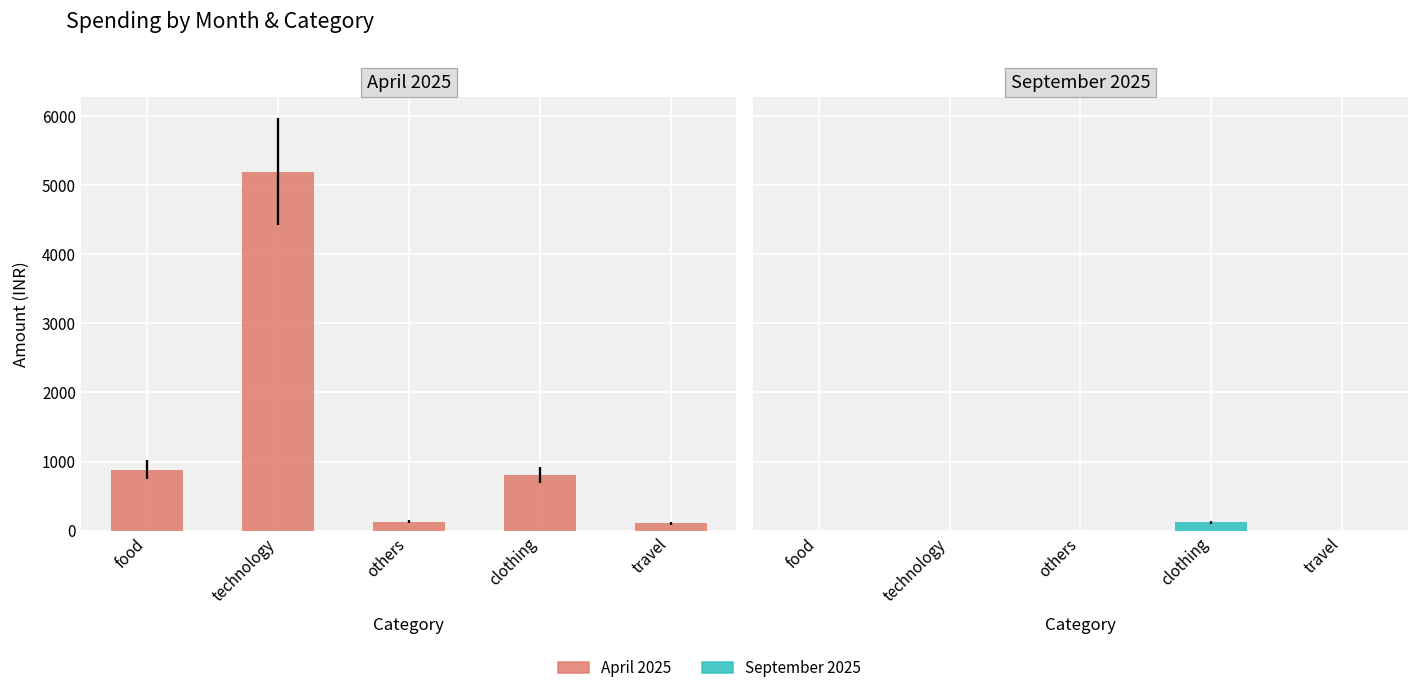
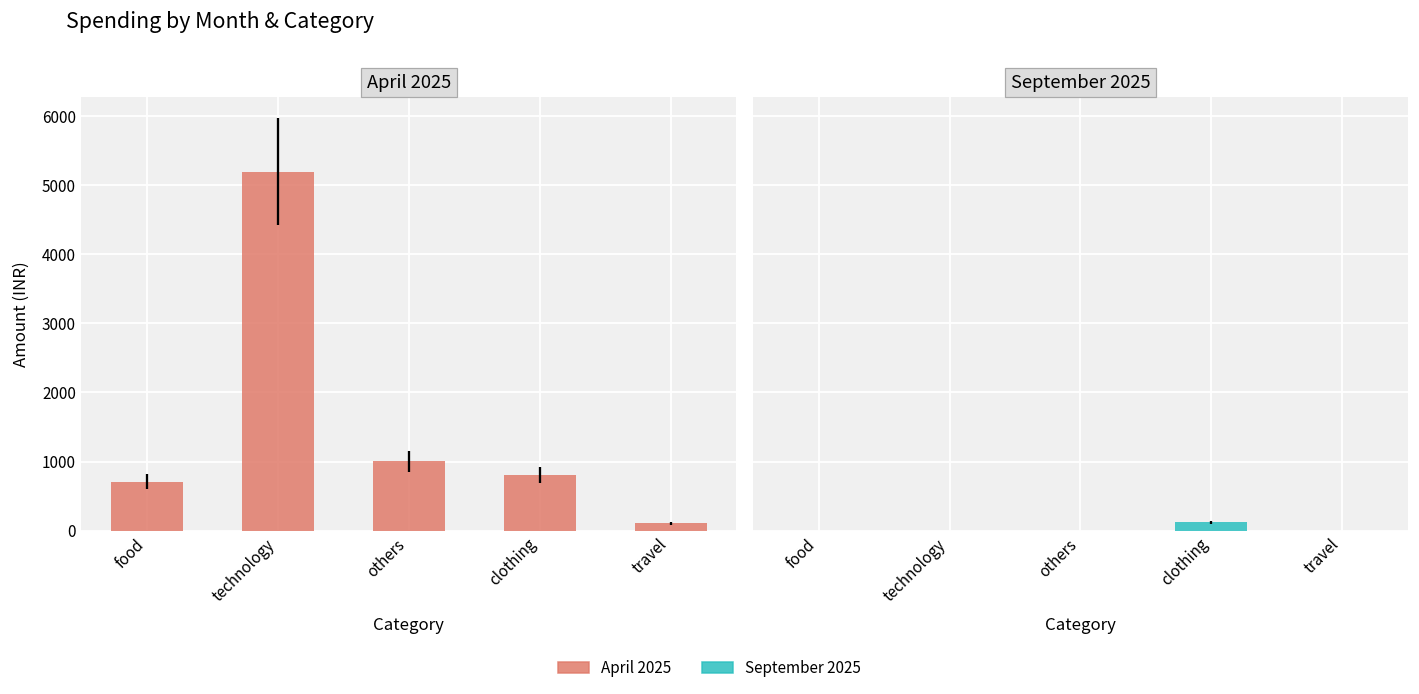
April 2025, food: 900 -> 700
April 2025, others: 100 -> 1000
